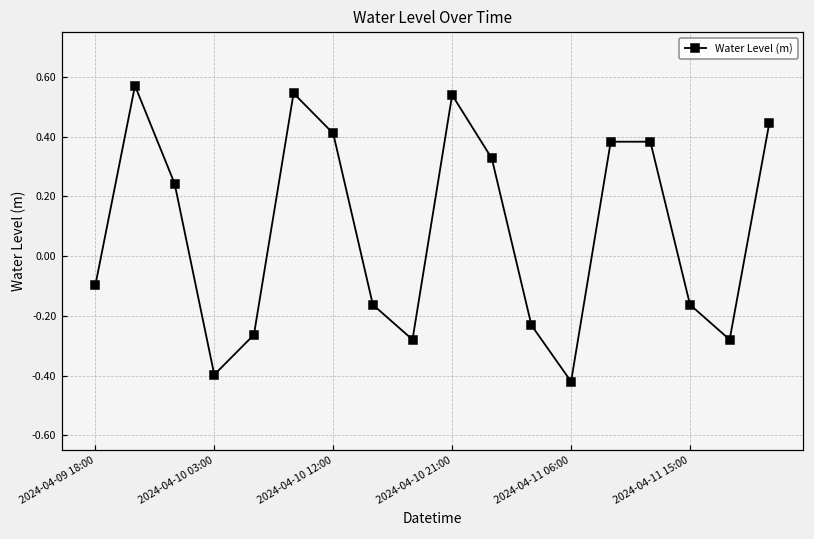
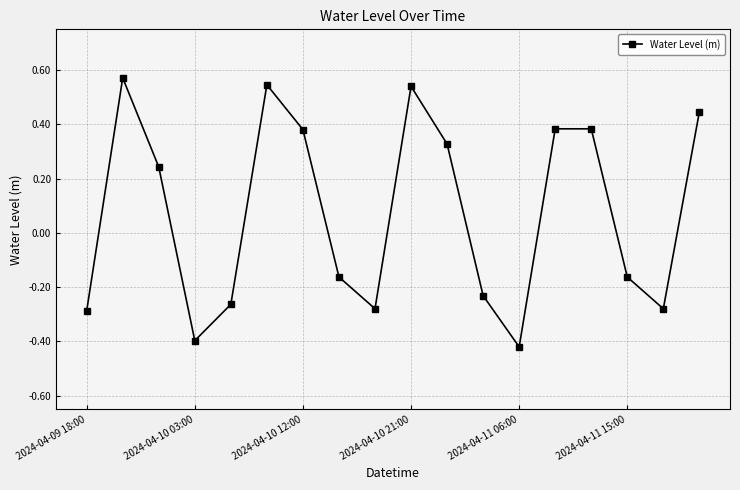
2024-04-09 18:00: -0.10 -> -0.29
2024-04-10 12:00: 0.41 -> 0.38
